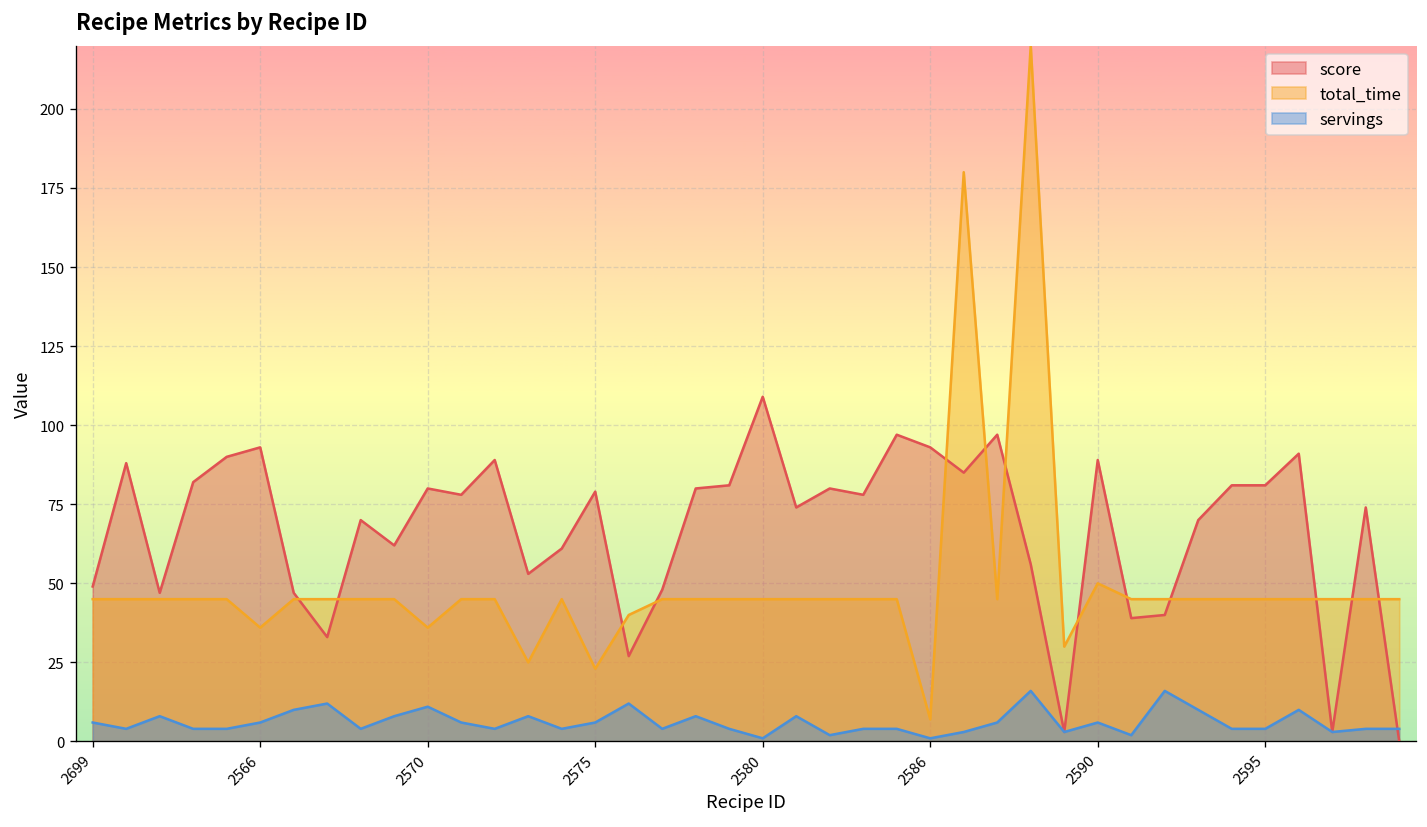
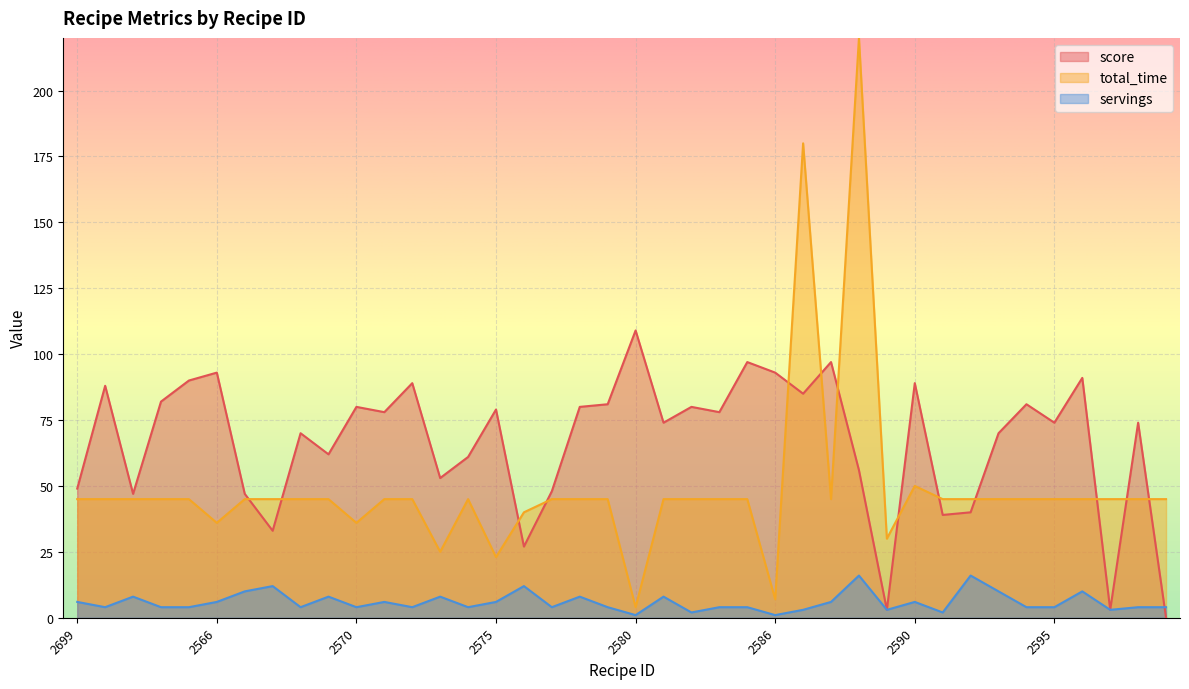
servings, 2570: 11 -> 4
total_time, 2580: 45 -> 4
score, 2595: 81 -> 74
